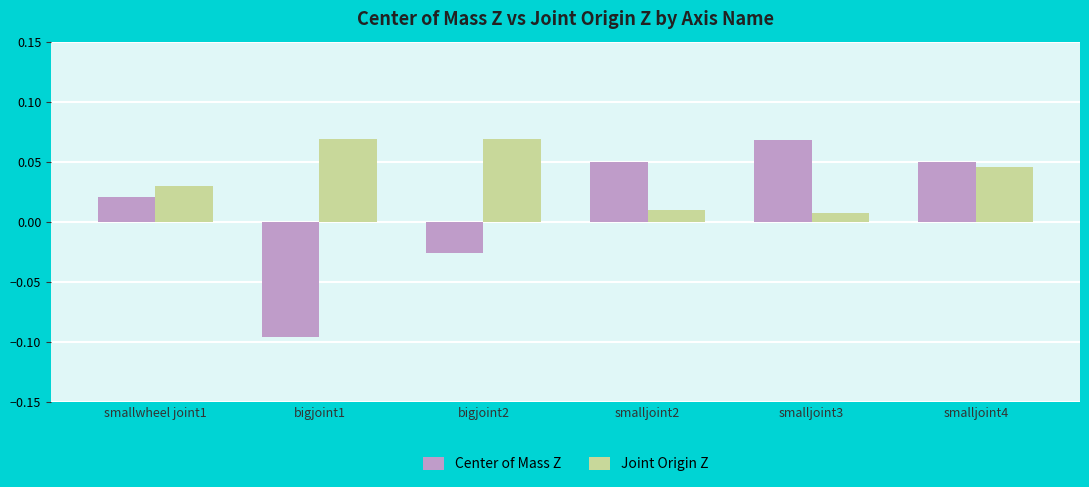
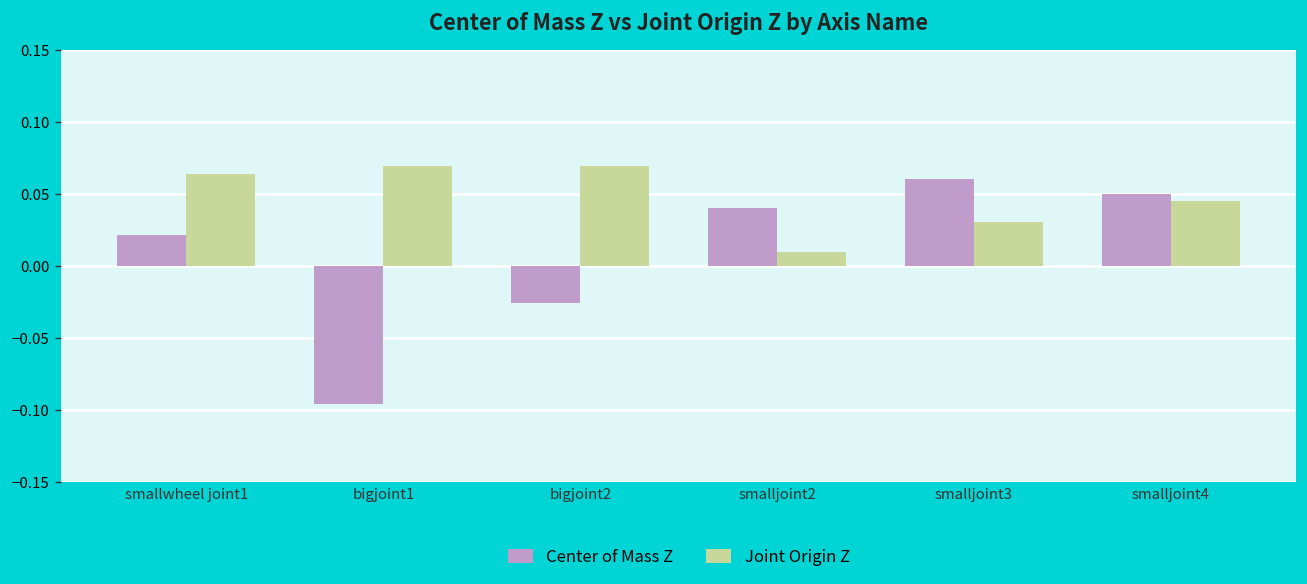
Joint Origin Z, smallwheel joint1: 0.030 -> 0.063
Center of Mass Z, smalljoint2: 0.050 -> 0.040
Center of Mass Z, smalljoint3: 0.068 -> 0.060
Joint Origin Z, smalljoint3: 0.007 -> 0.030
